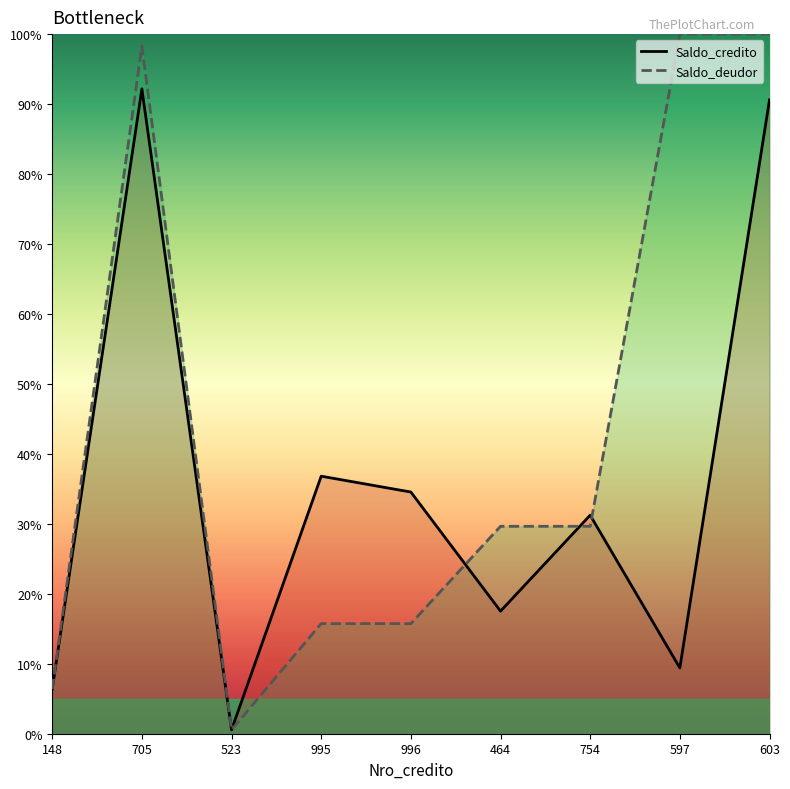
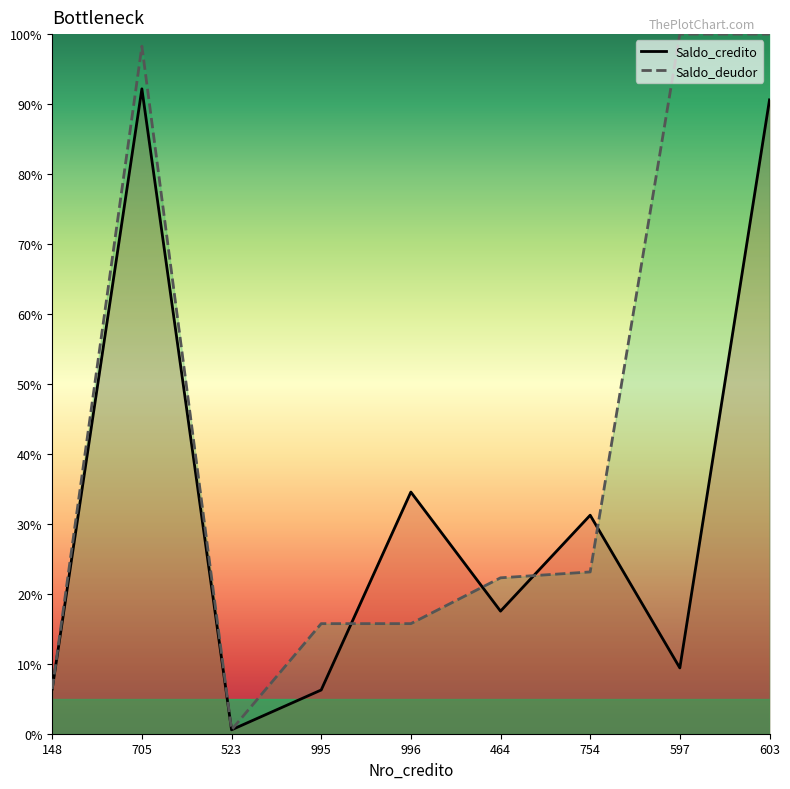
Saldo_credito, 995: 37% -> 6%
Saldo_deudor, 464: 30% -> 22%
Saldo_deudor, 754: 30% -> 23%
